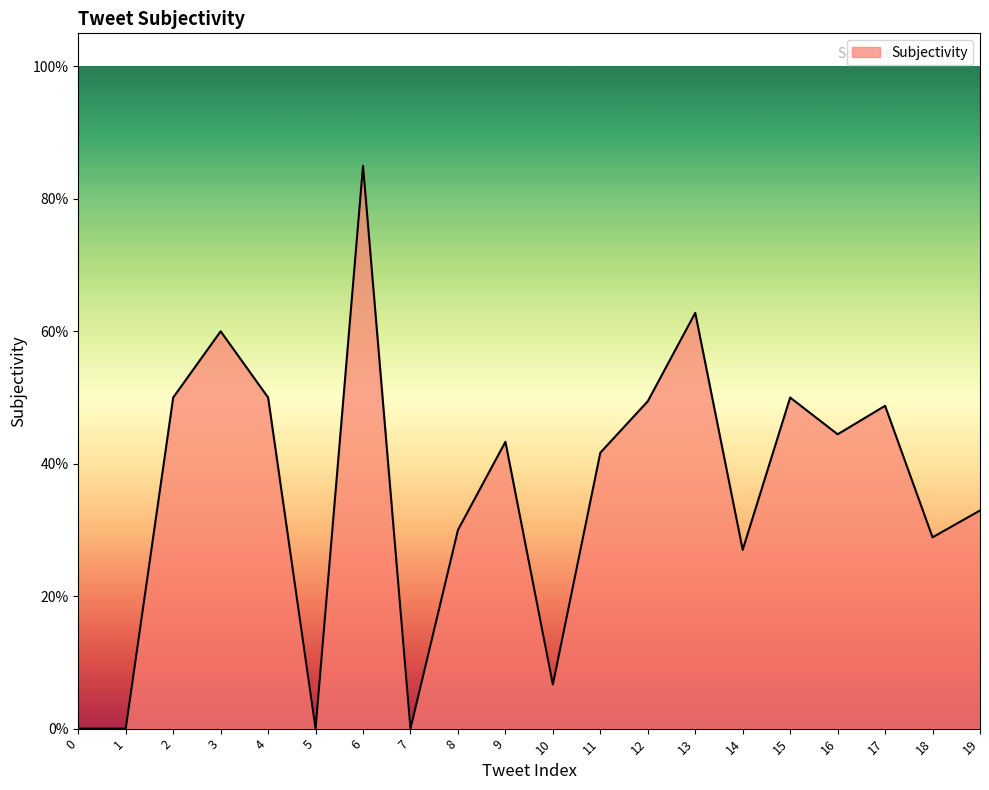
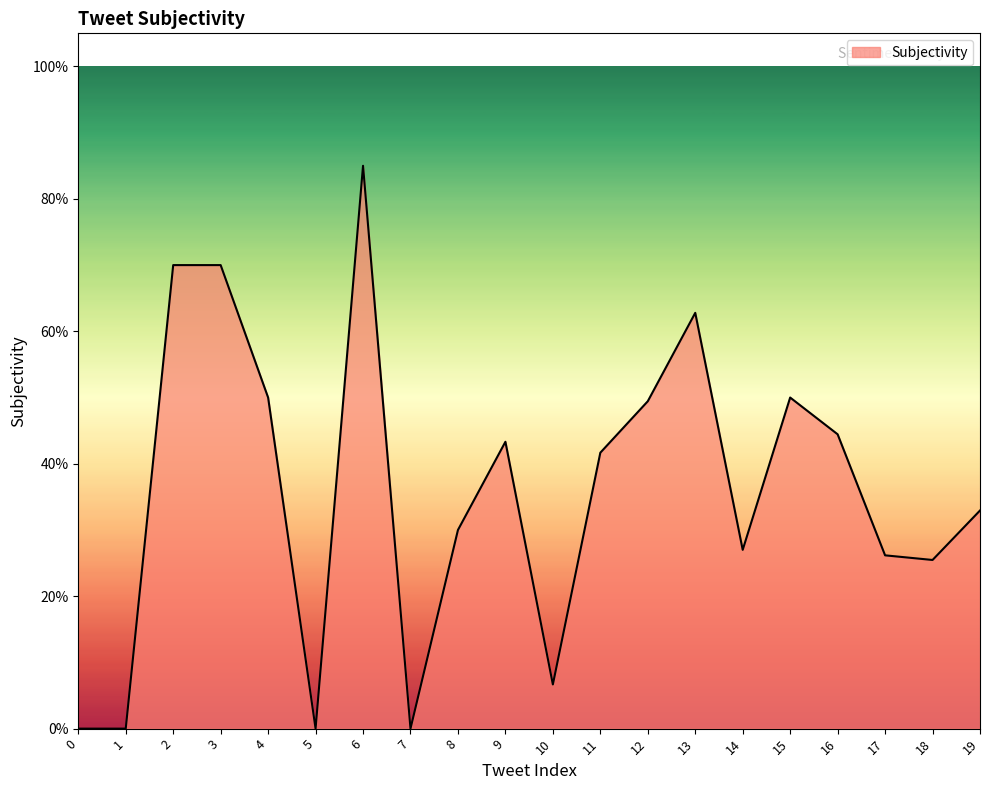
2: 50% -> 70%
3: 60% -> 70%
17: 49% -> 26%
18: 29% -> 25%
